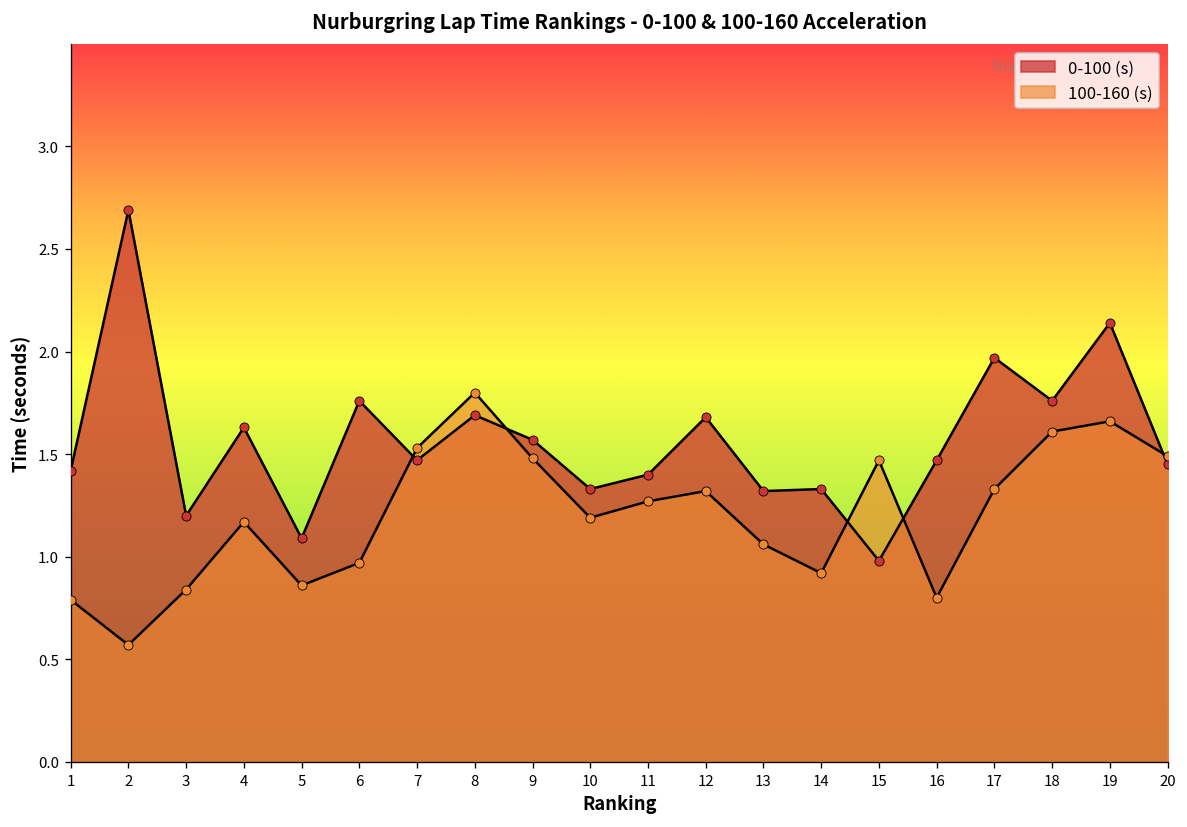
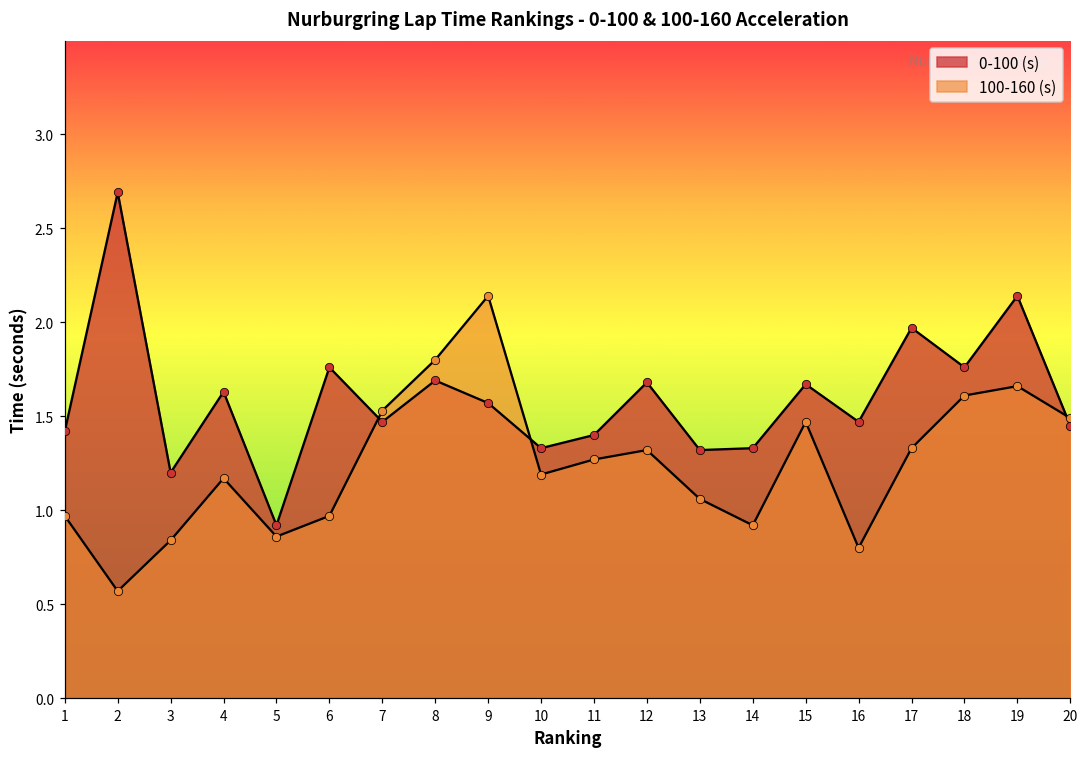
100-160 (s), 1: 0.79 -> 0.97
0-100 (s), 5: 1.09 -> 0.92
100-160 (s), 9: 1.48 -> 2.14
0-100 (s), 15: 0.98 -> 1.67
